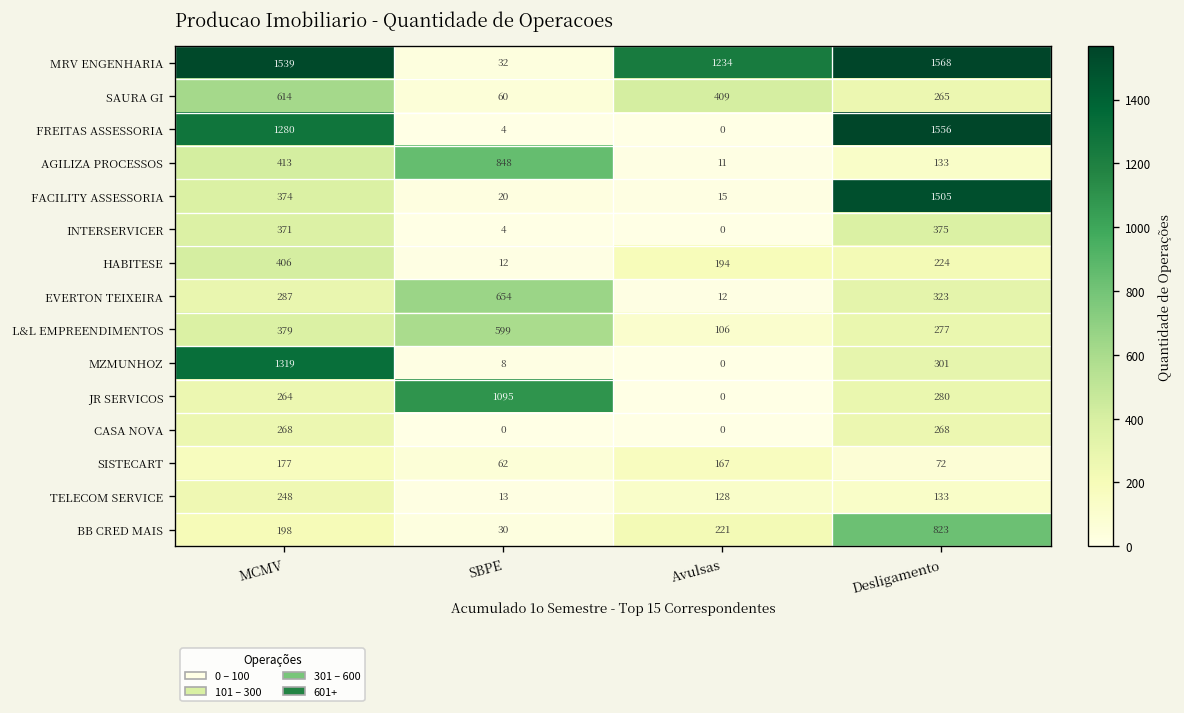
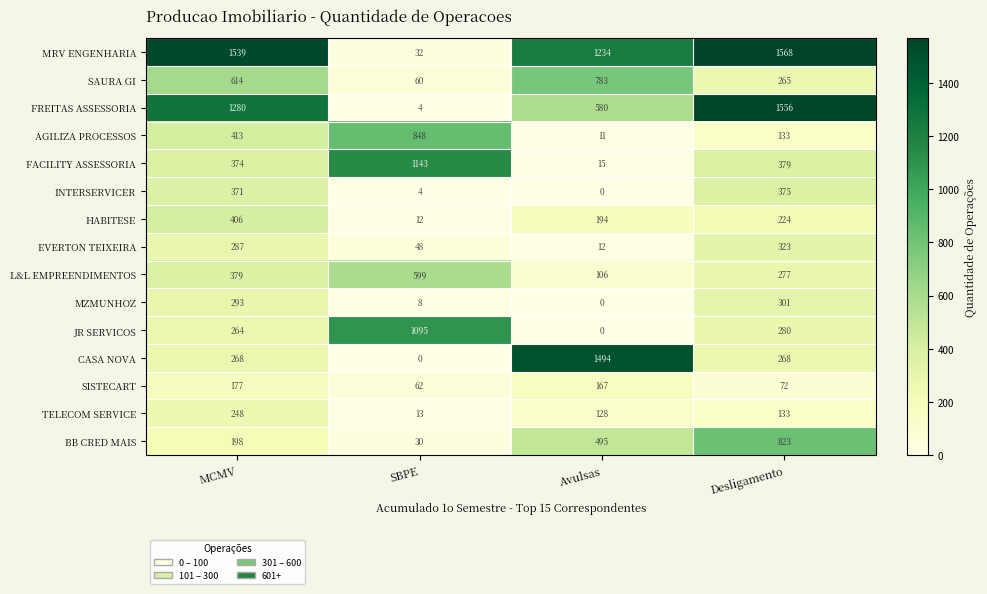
SAURA GI, Avulsas: 409 -> 783
FREITAS ASSESSORIA, Avulsas: 0 -> 580
FACILITY ASSESSORIA, SBPE: 20 -> 1143
FACILITY ASSESSORIA, Desligamento: 1505 -> 379
EVERTON TEIXEIRA, SBPE: 654 -> 48
MZMUNHOZ, MCMV: 1319 -> 293
CASA NOVA, Avulsas: 0 -> 1494
BB CRED MAIS, Avulsas: 221 -> 495
